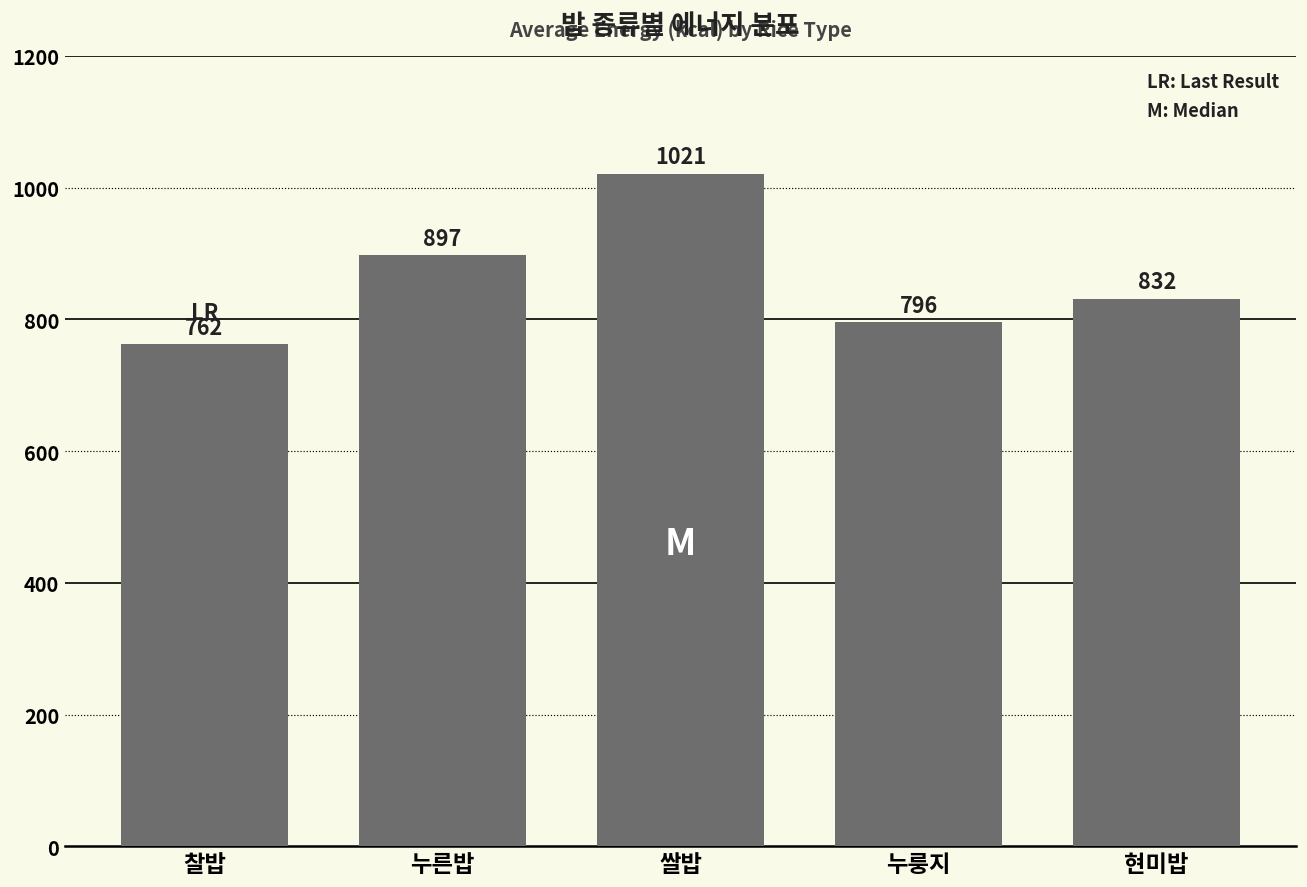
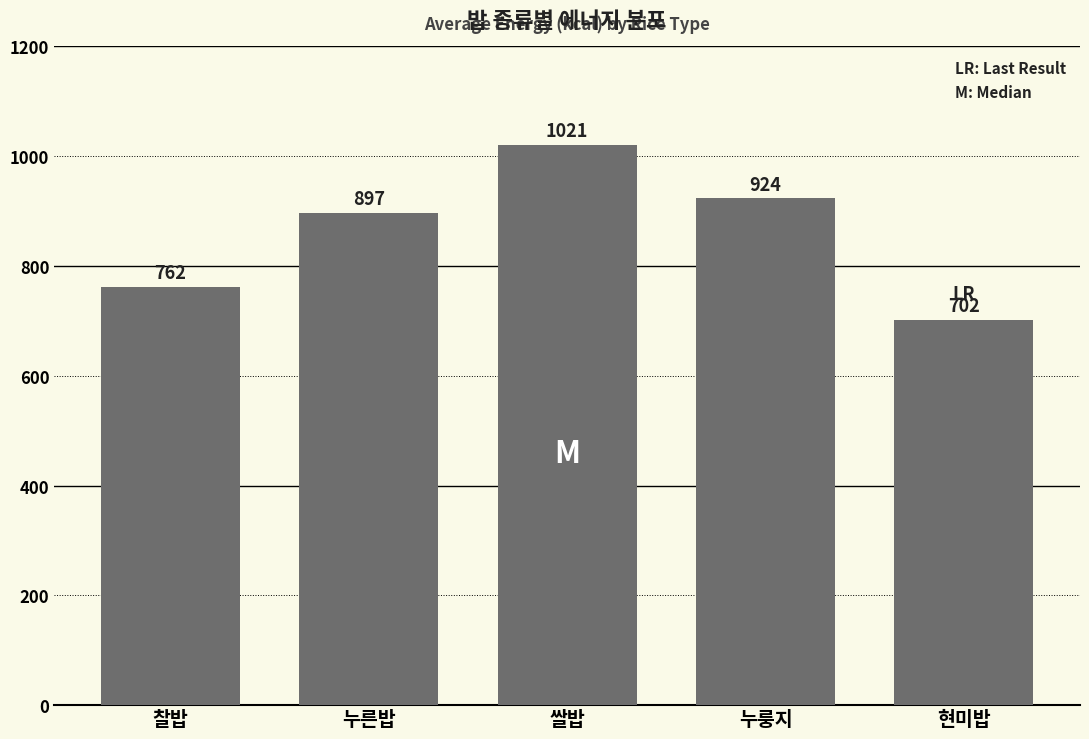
누룽지: 796 -> 924
현미밥: 832 -> 702
